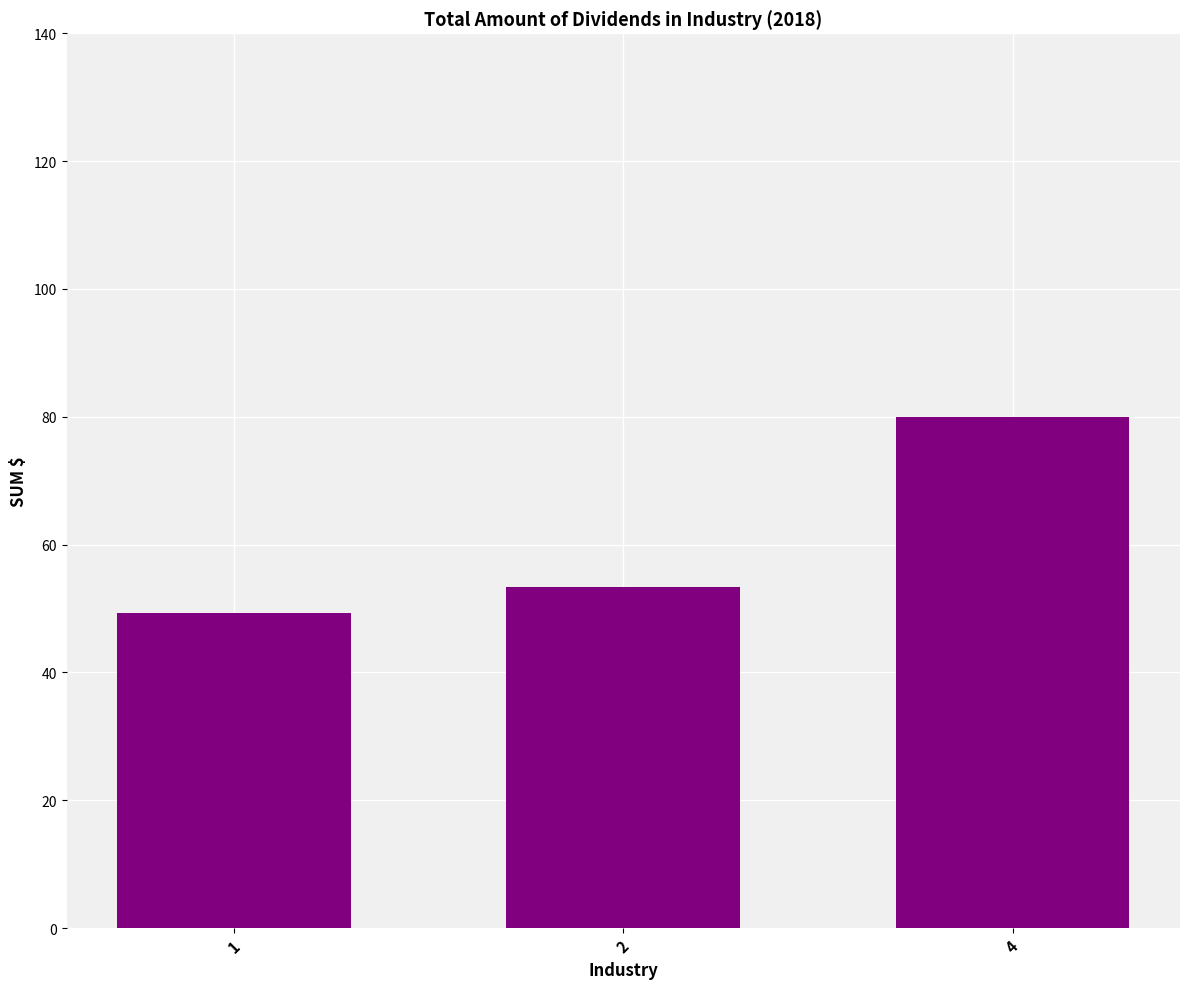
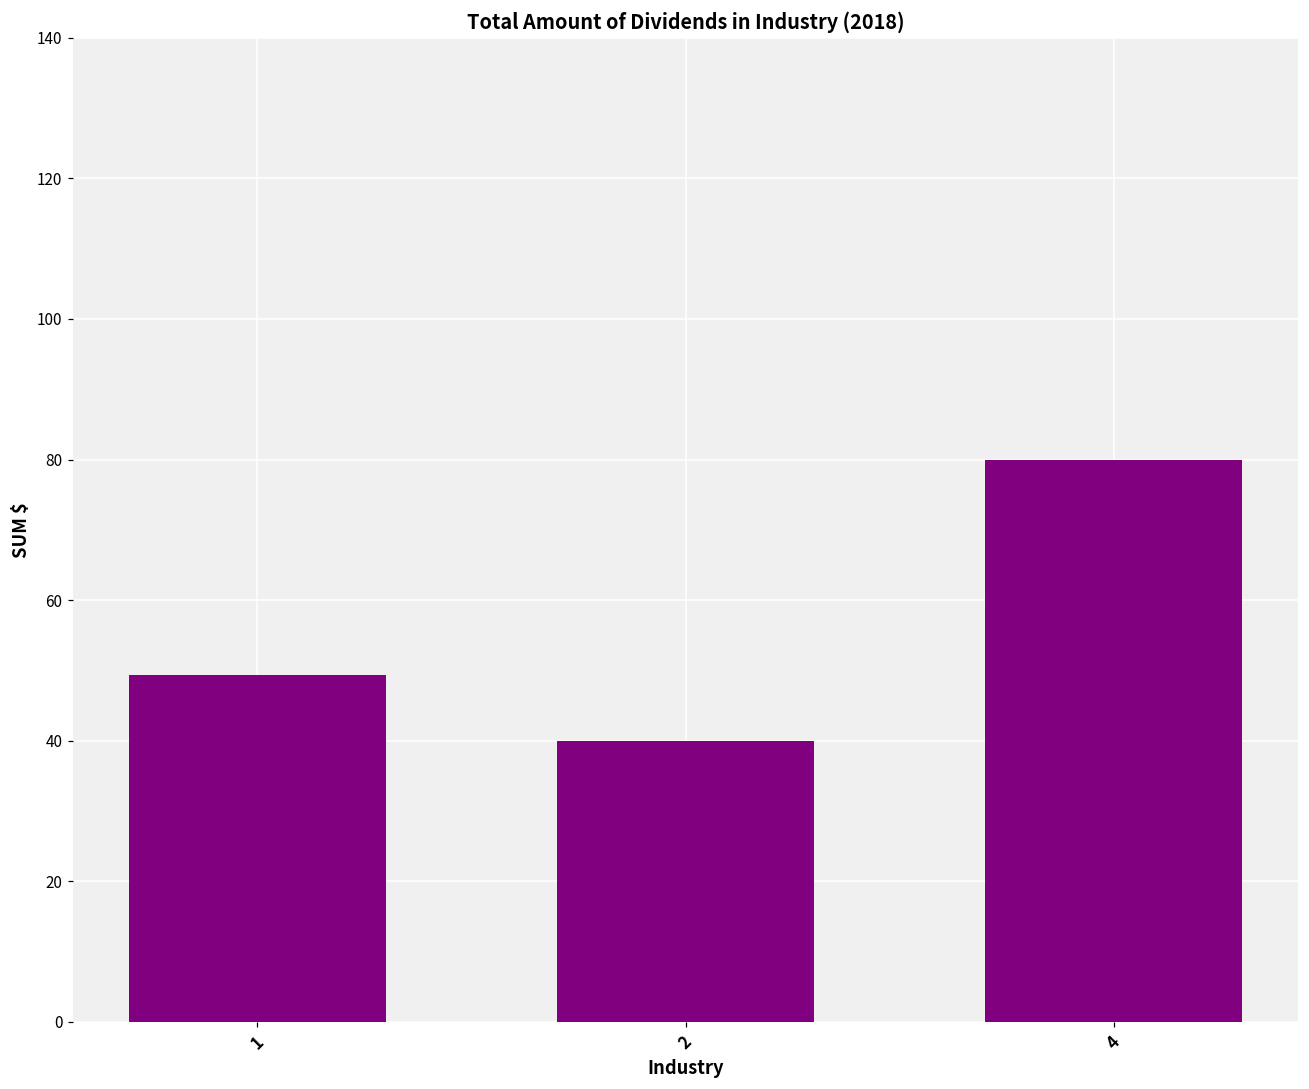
2: 53 -> 40
